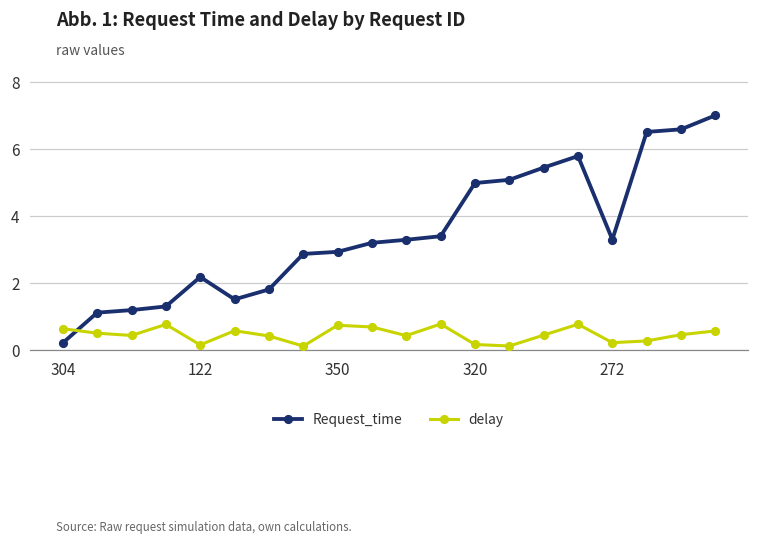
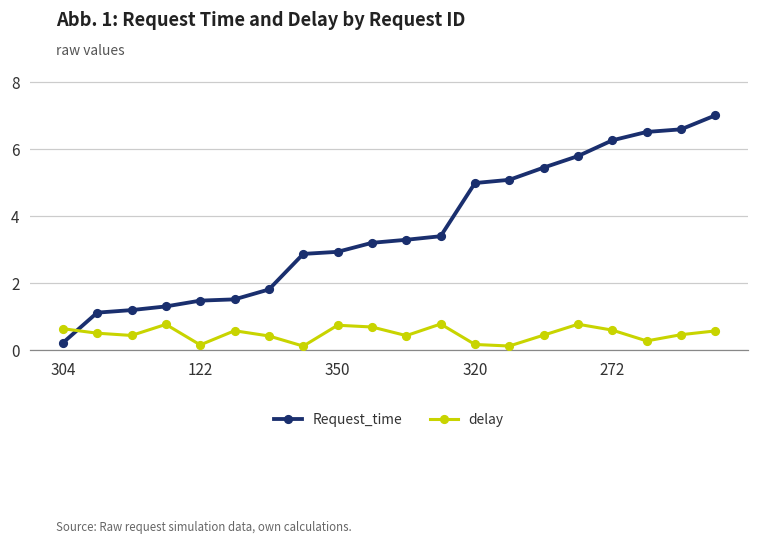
Request_time, 122: 2.2 -> 1.5
Request_time, 272: 3.3 -> 6.3
delay, 272: 0.2 -> 0.6
